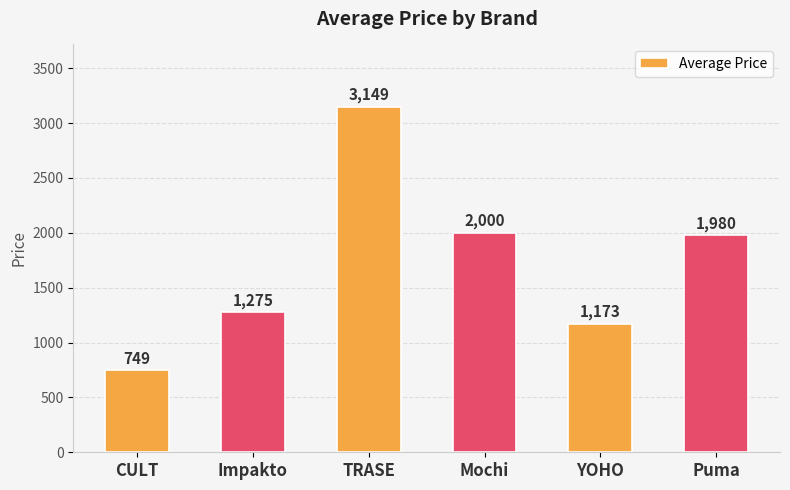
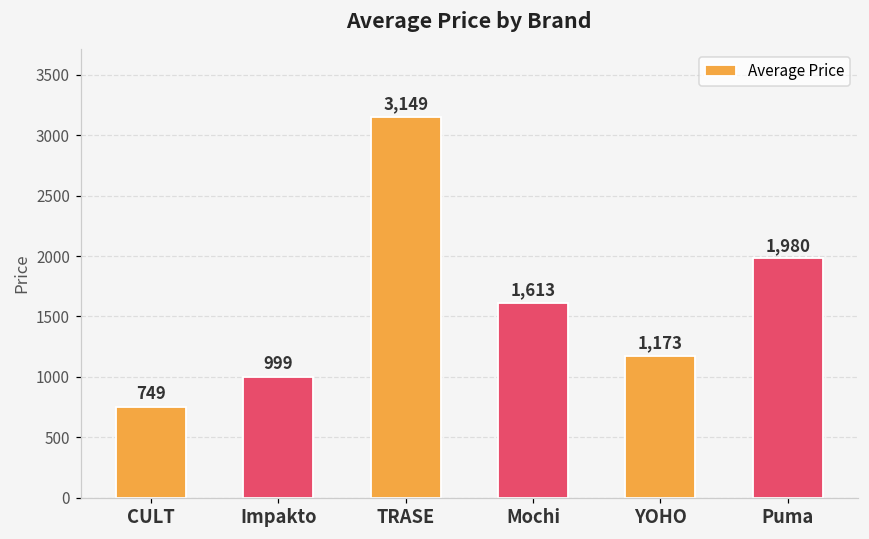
Impakto: 1,275 -> 999
Mochi: 2,000 -> 1,613
